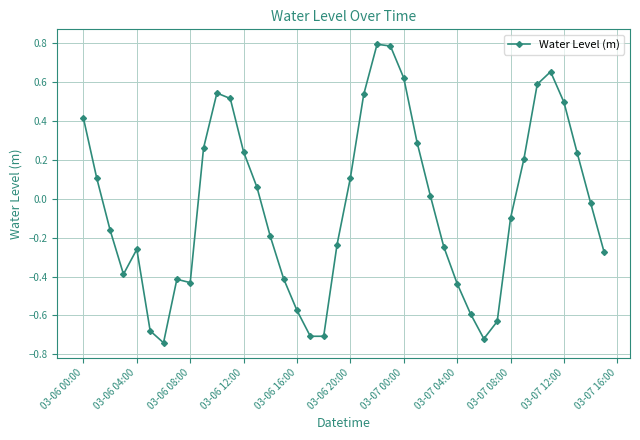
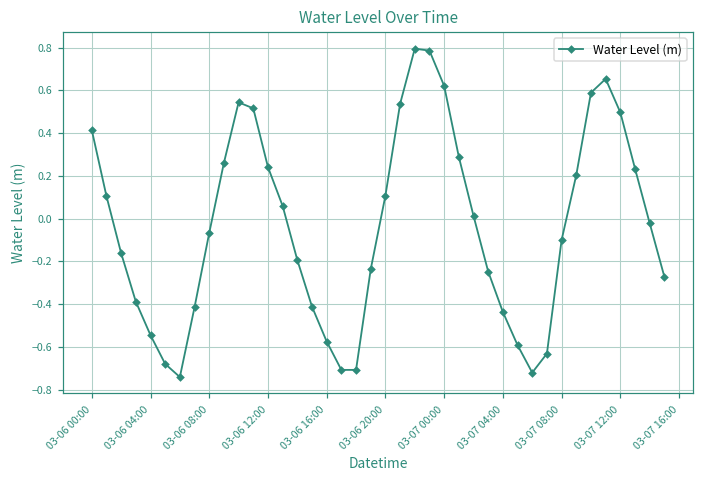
03-06 04:00: -0.26 -> -0.54
03-06 08:00: -0.43 -> -0.07
